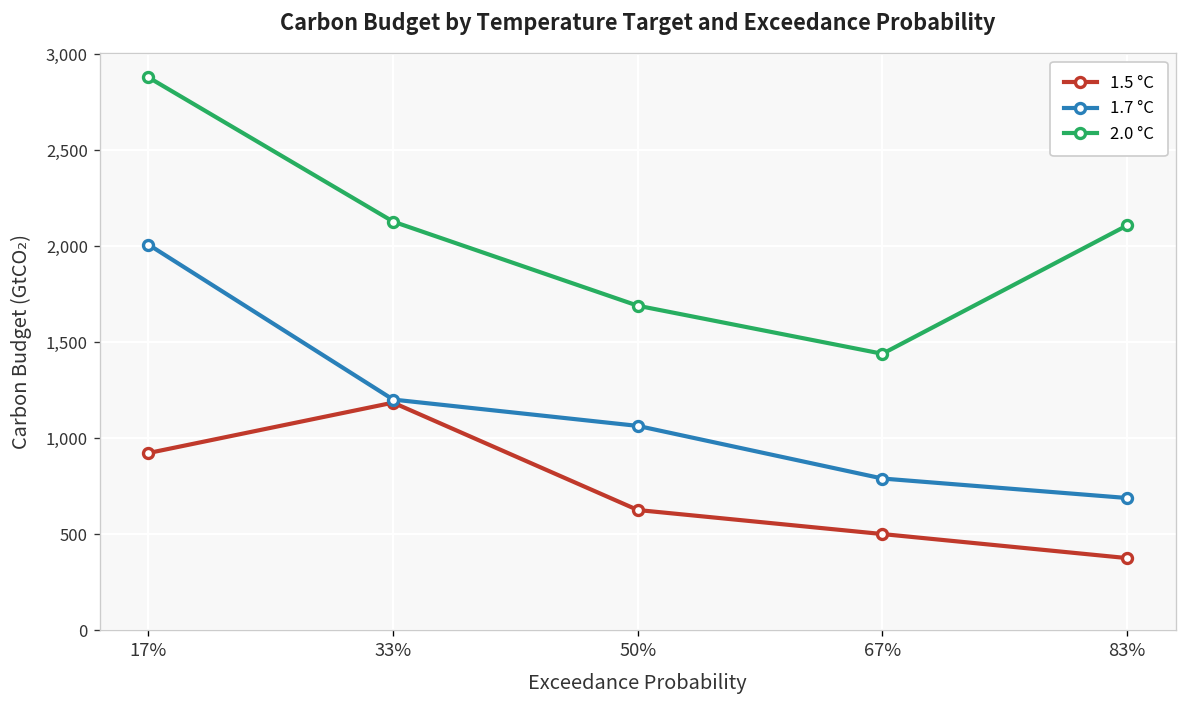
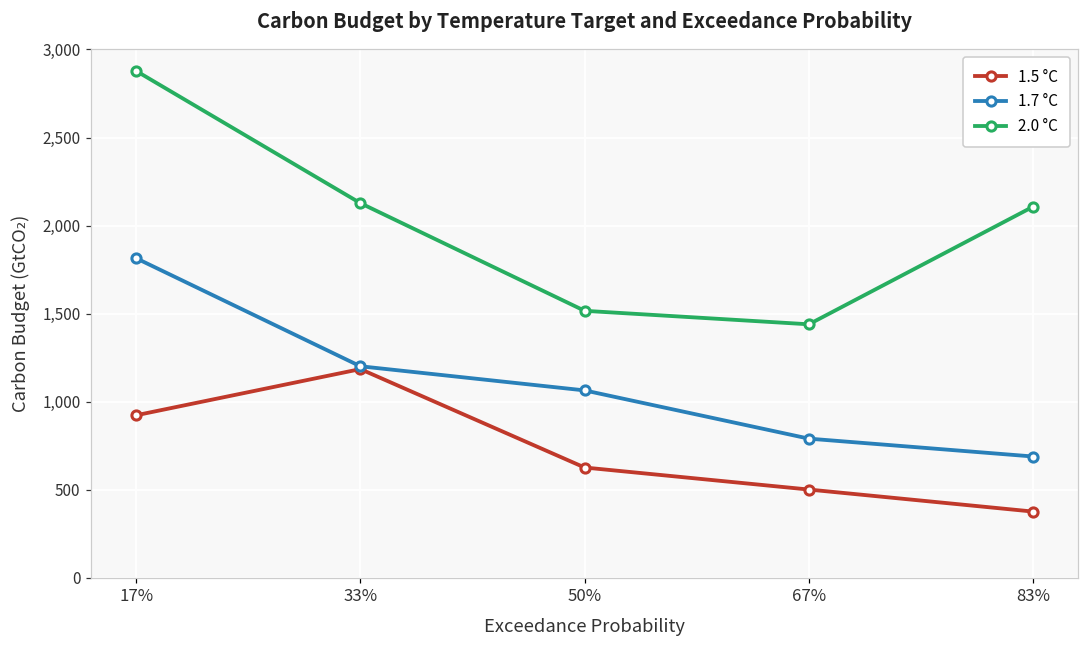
1.7 °C, 17%: 2,010 -> 1,810
2.0 °C, 50%: 1,690 -> 1,520
